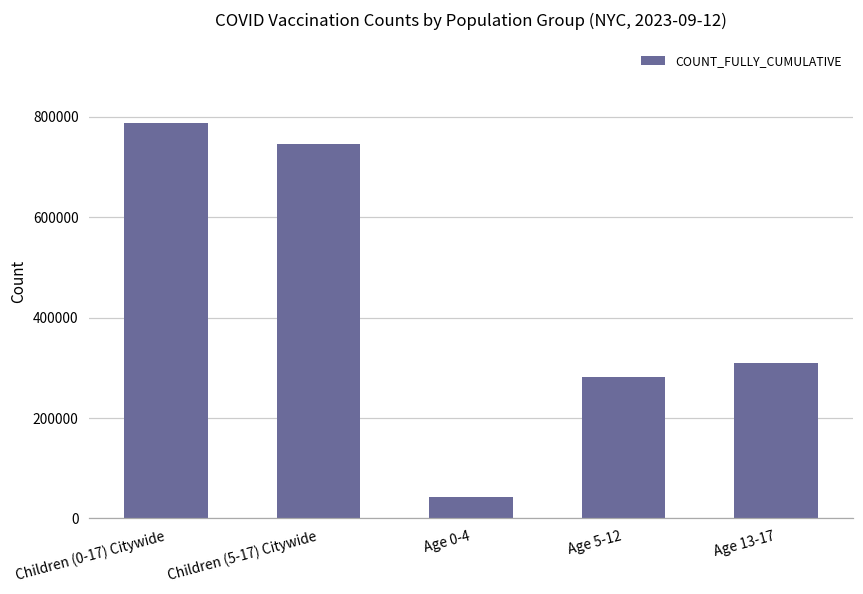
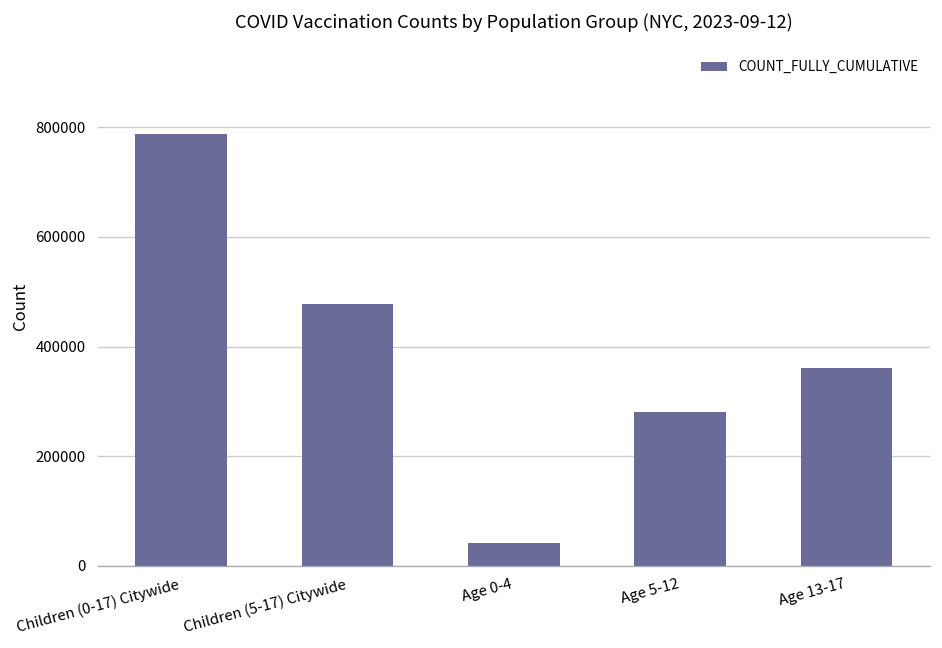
Children (5-17) Citywide: 750000 -> 480000
Age 13-17: 310000 -> 360000
